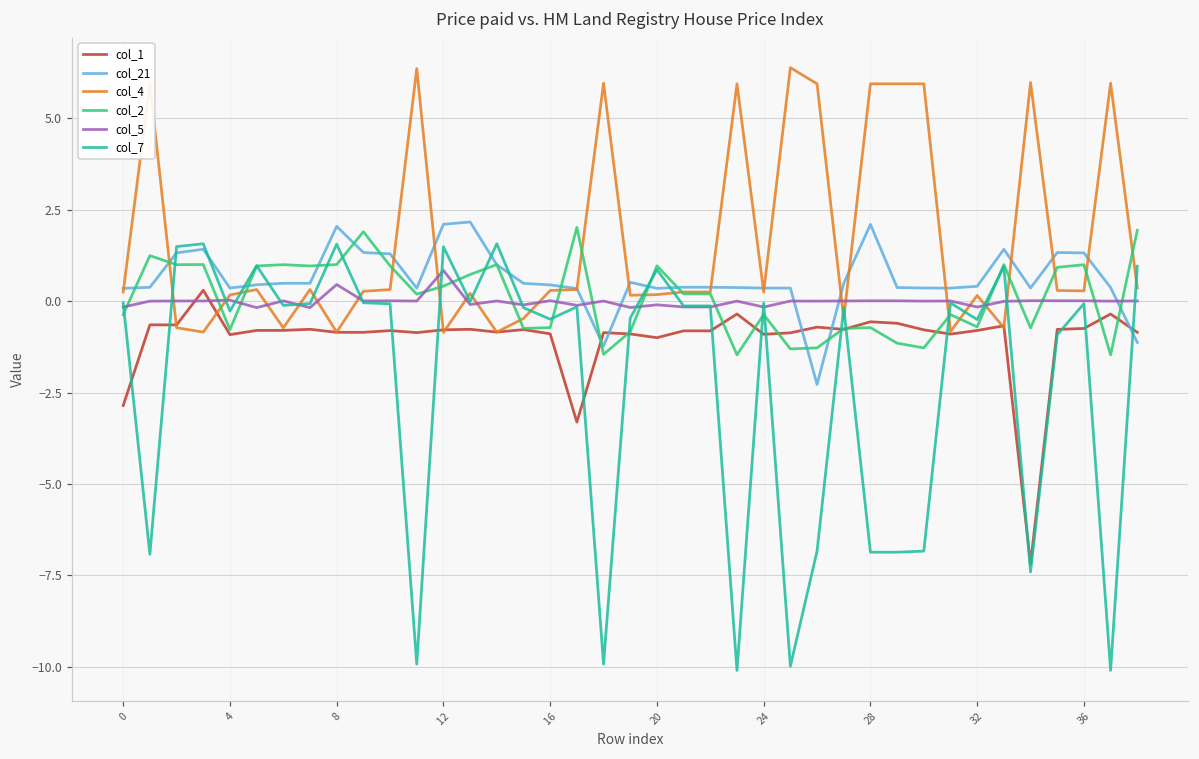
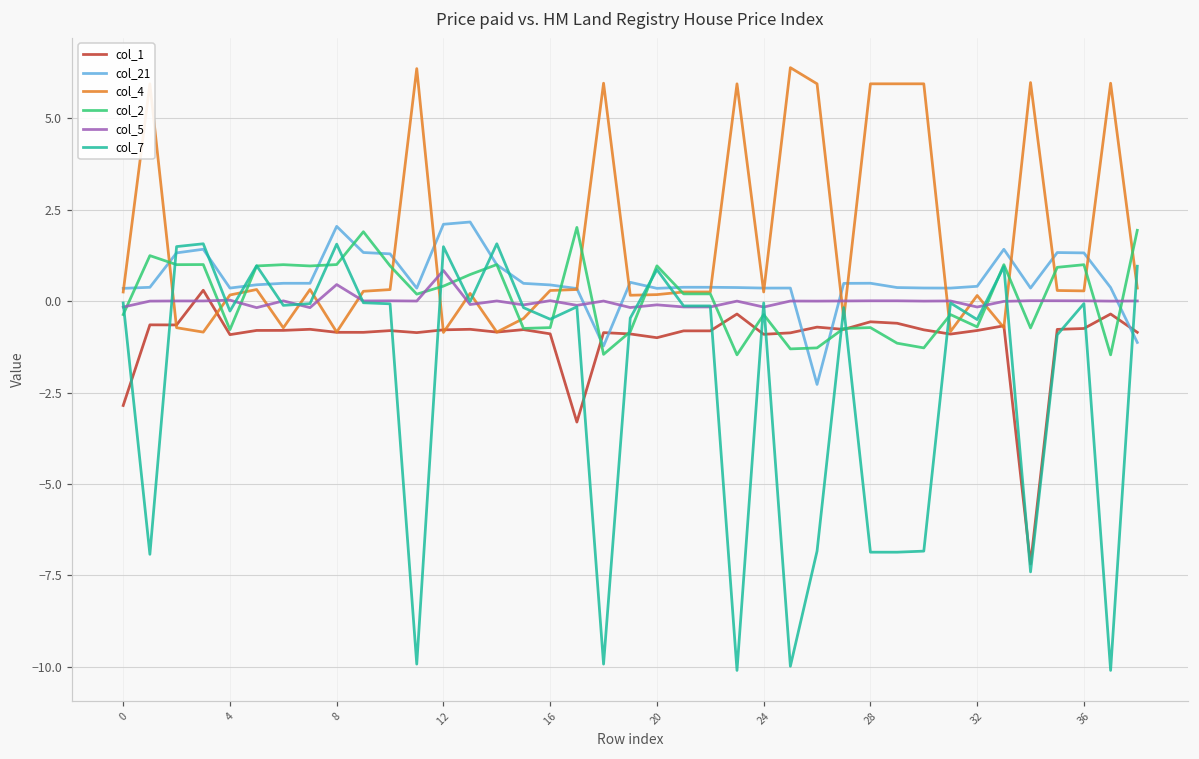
col_21, 28: 2.1 -> 0.5
